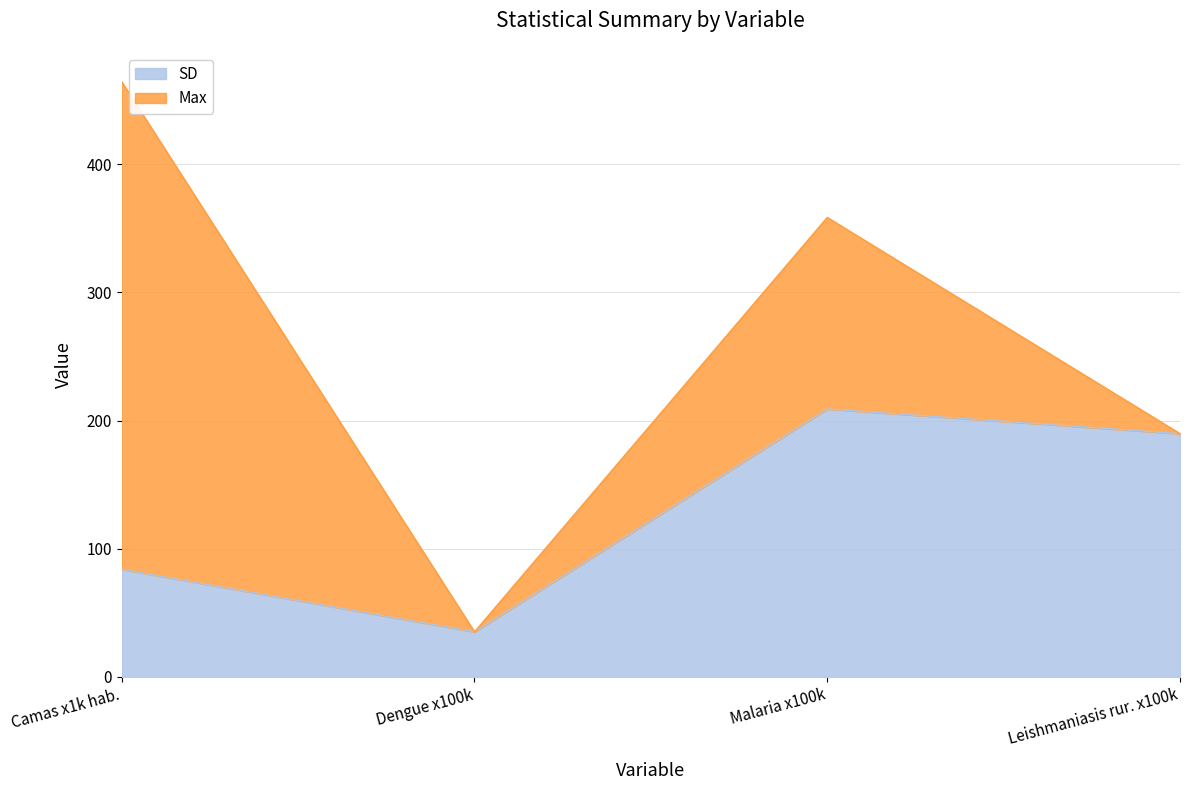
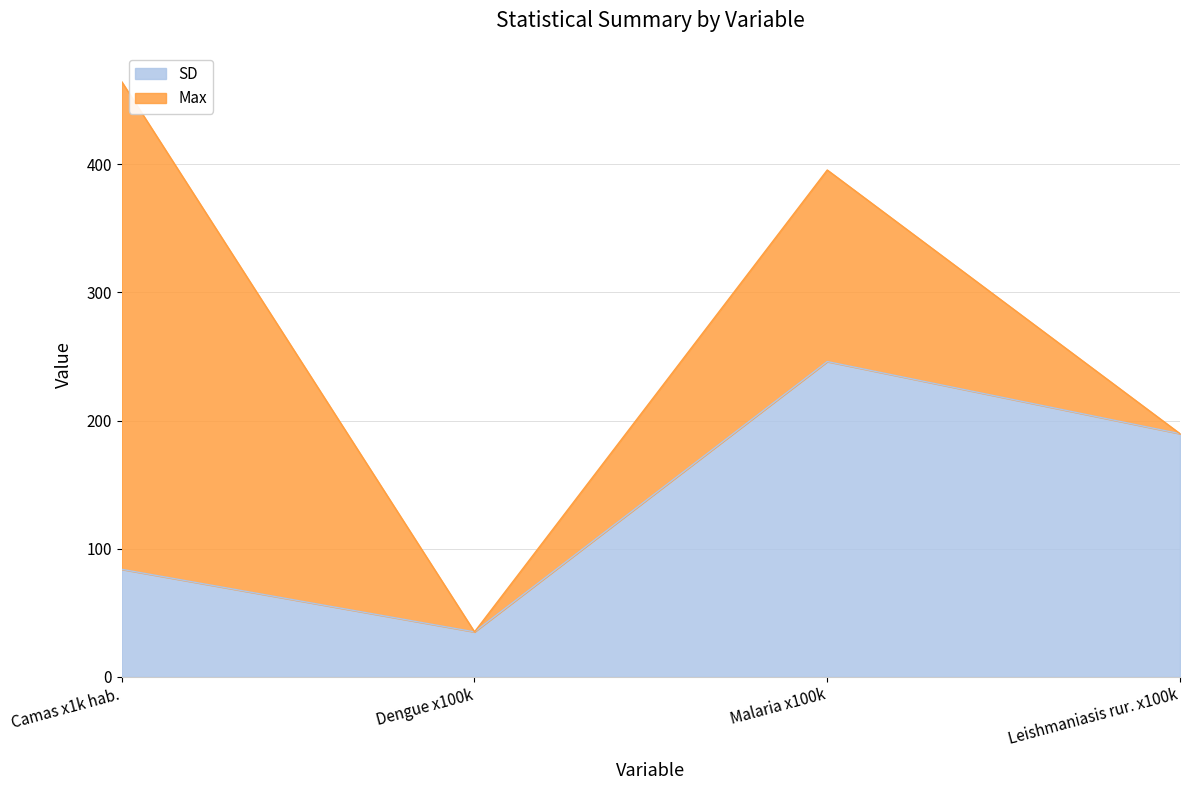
SD, Malaria x100k: 209 -> 246
